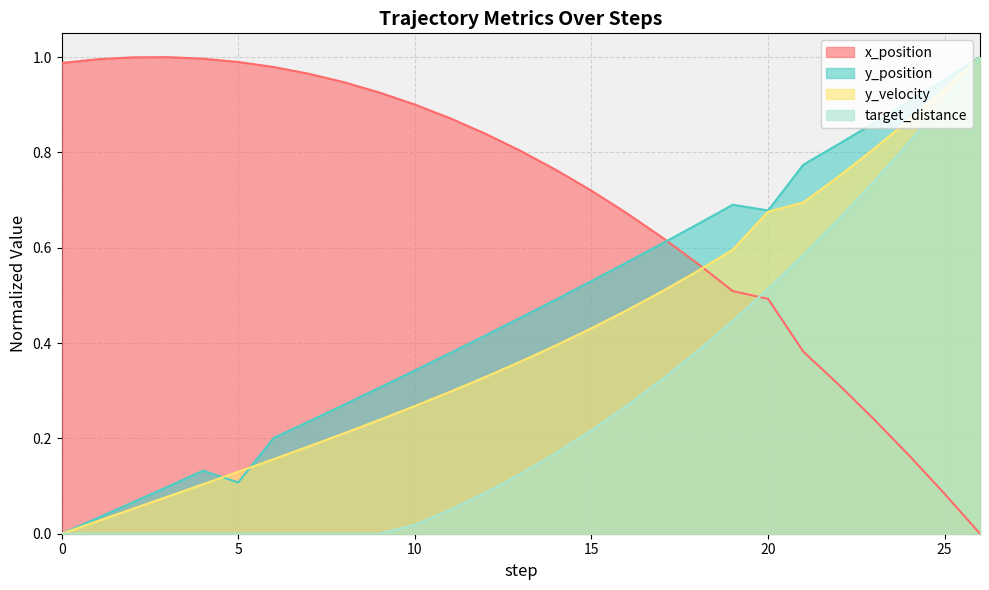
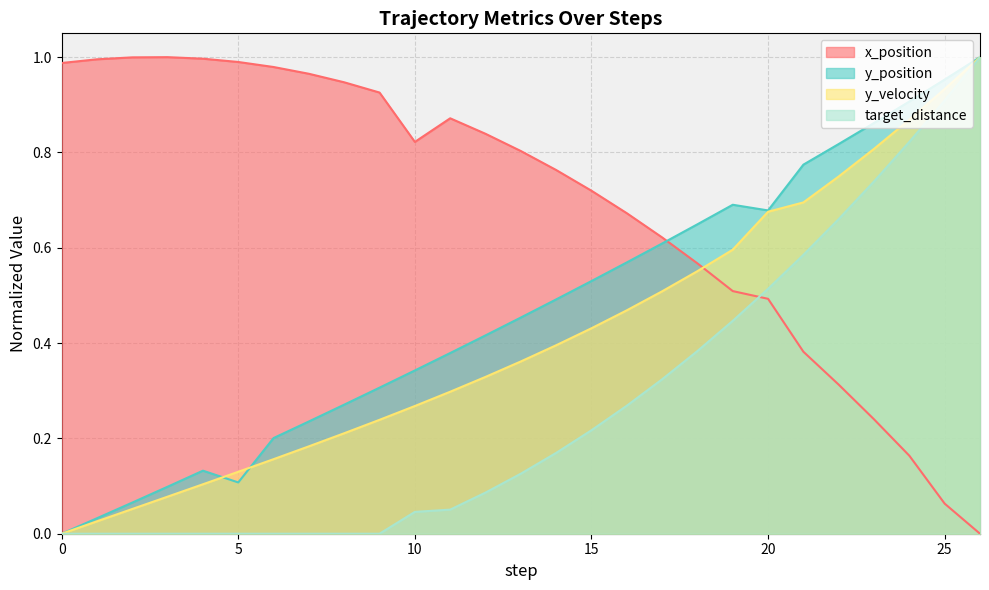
x_position, 10: 0.90 -> 0.82
target_distance, 10: 0.02 -> 0.05
x_position, 25: 0.08 -> 0.06
